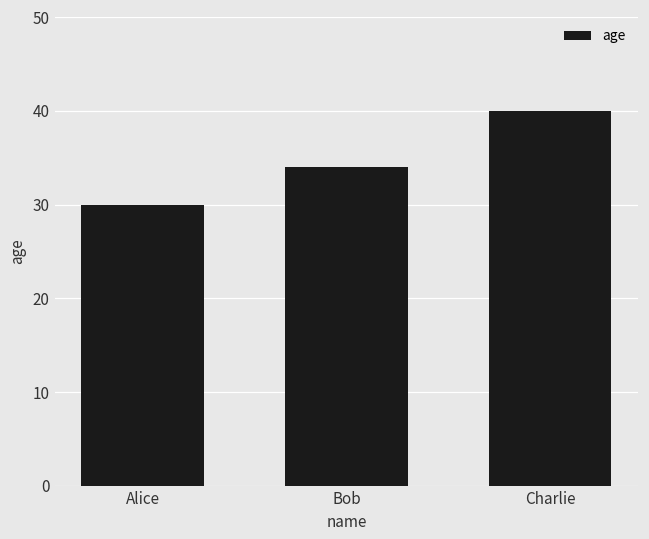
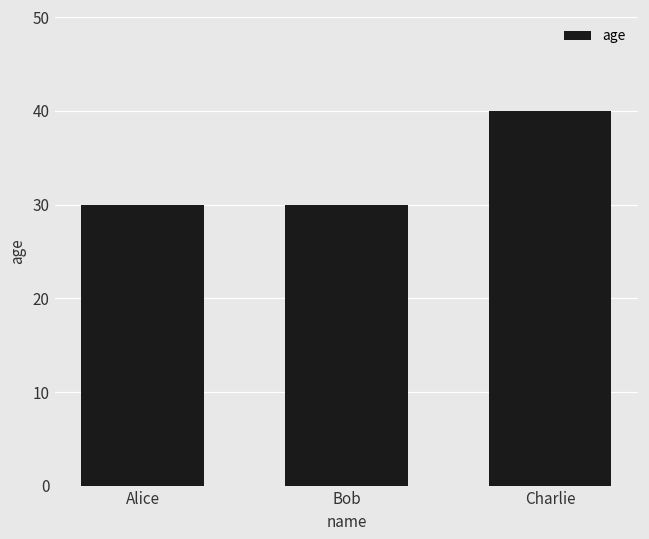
Bob: 34 -> 30
